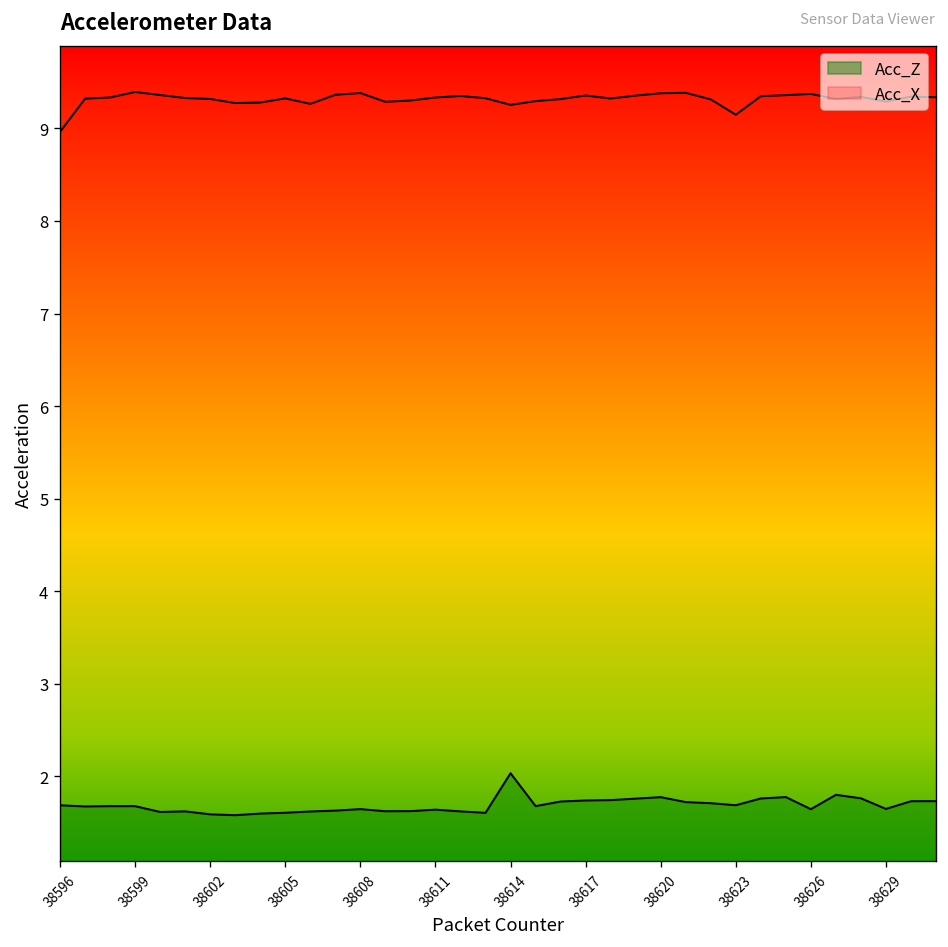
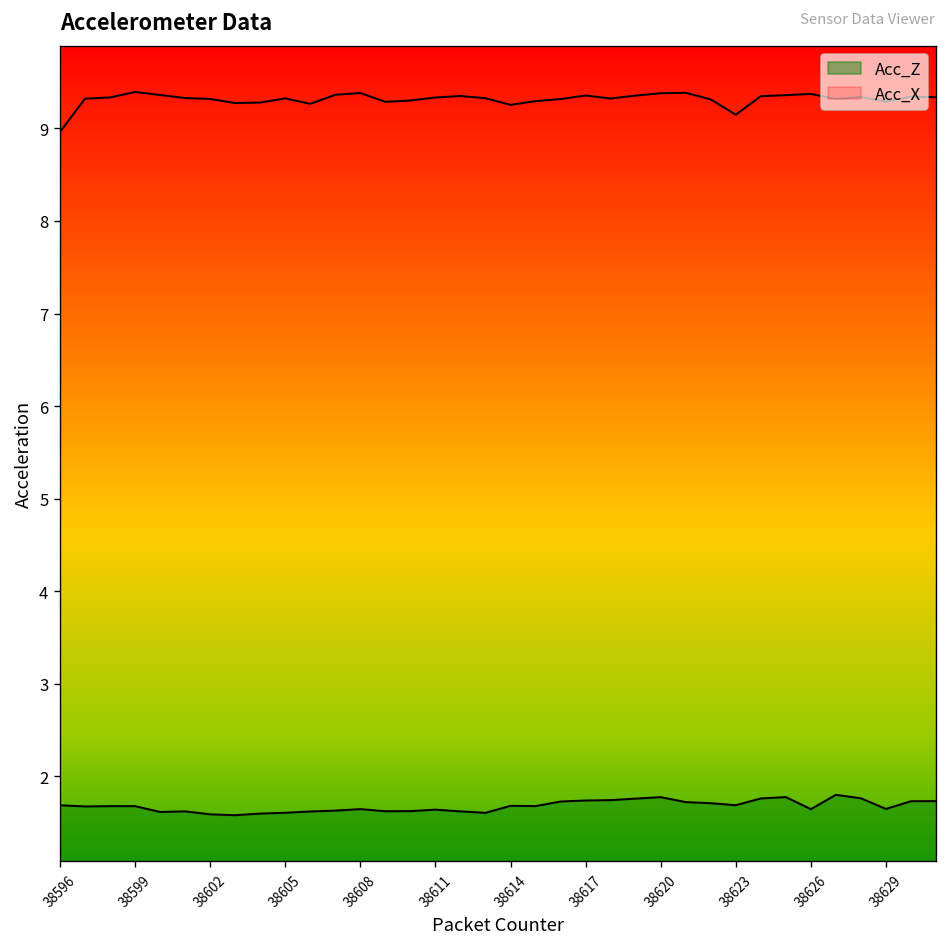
Acc_Z, 38614: 2.0 -> 1.7
